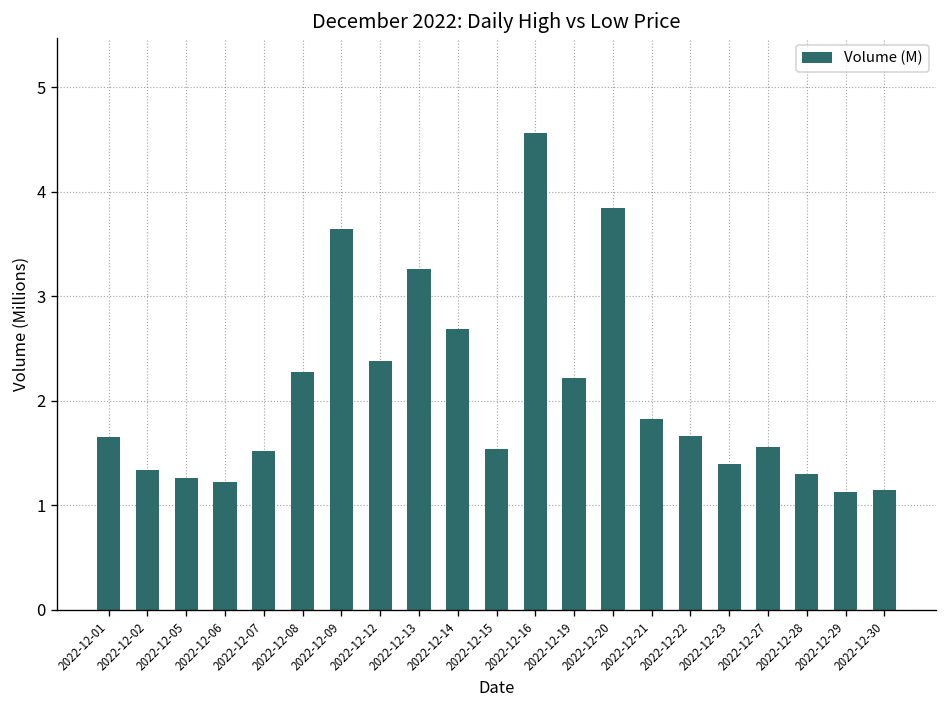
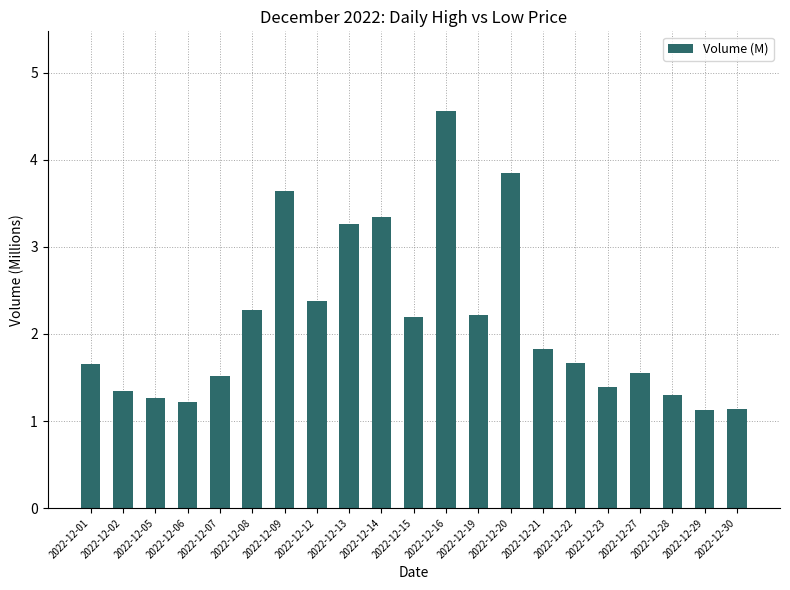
2022-12-14: 2.7 -> 3.3
2022-12-15: 1.5 -> 2.2
